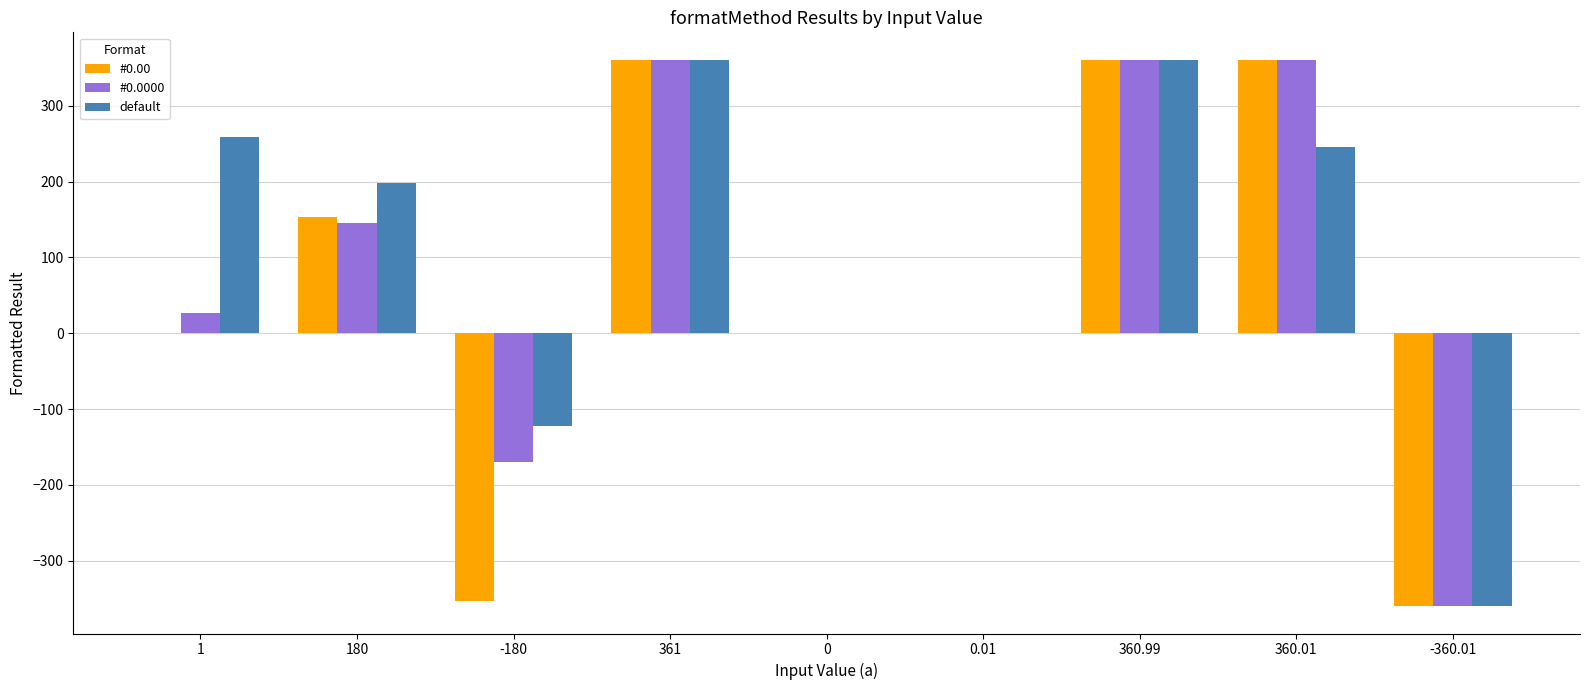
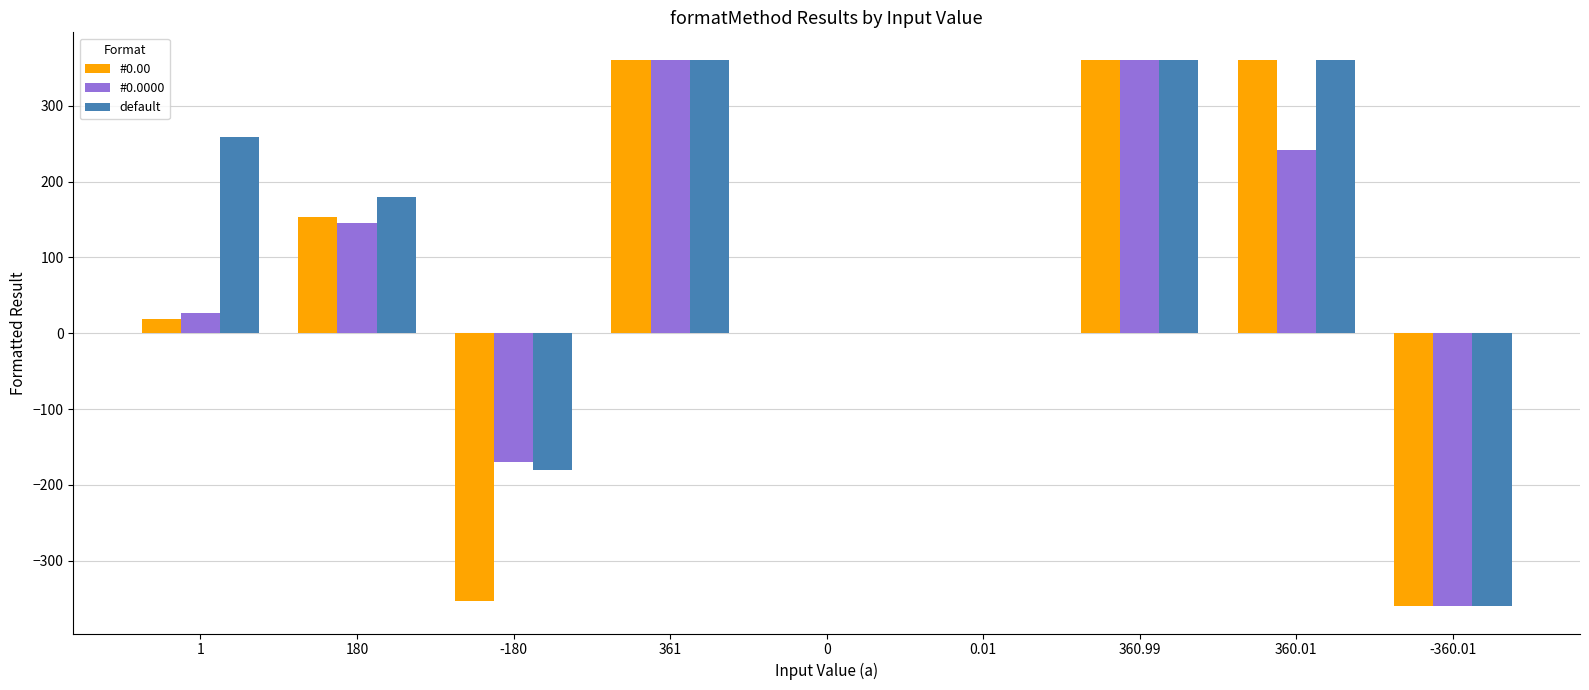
#0.00, 1: 0 -> 20
default, 180: 200 -> 180
default, -180: -120 -> -180
#0.0000, 360.01: 360 -> 240
default, 360.01: 250 -> 360
